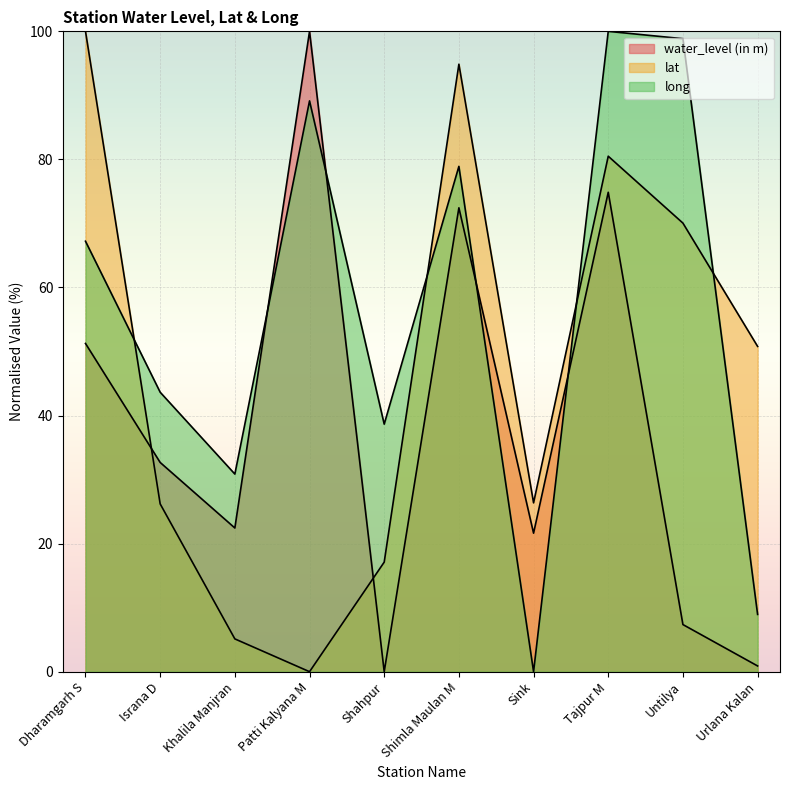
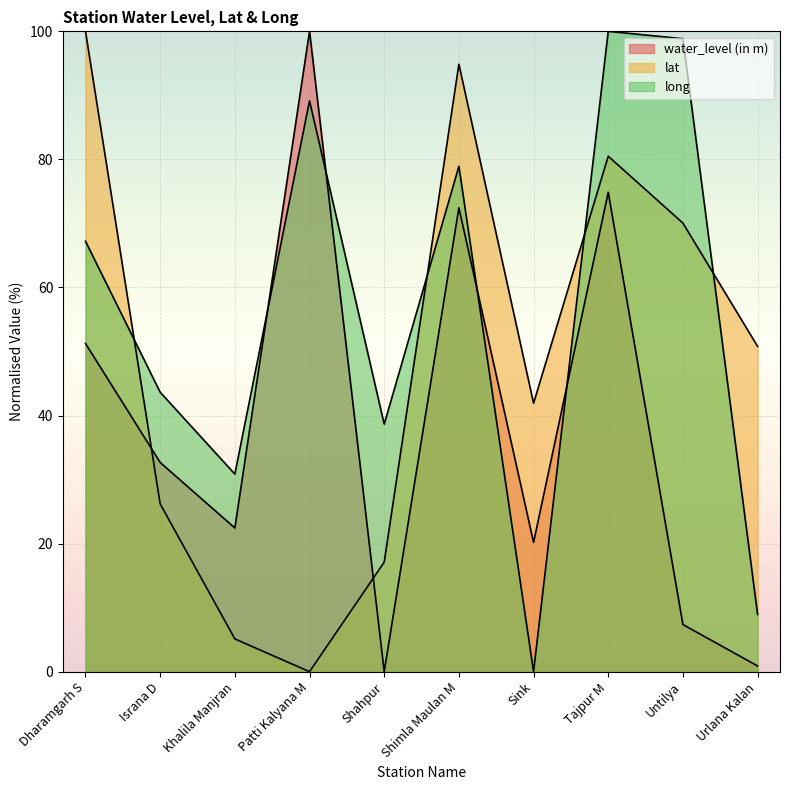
water_level (in m), Sink: 22 -> 20
lat, Sink: 26 -> 42
